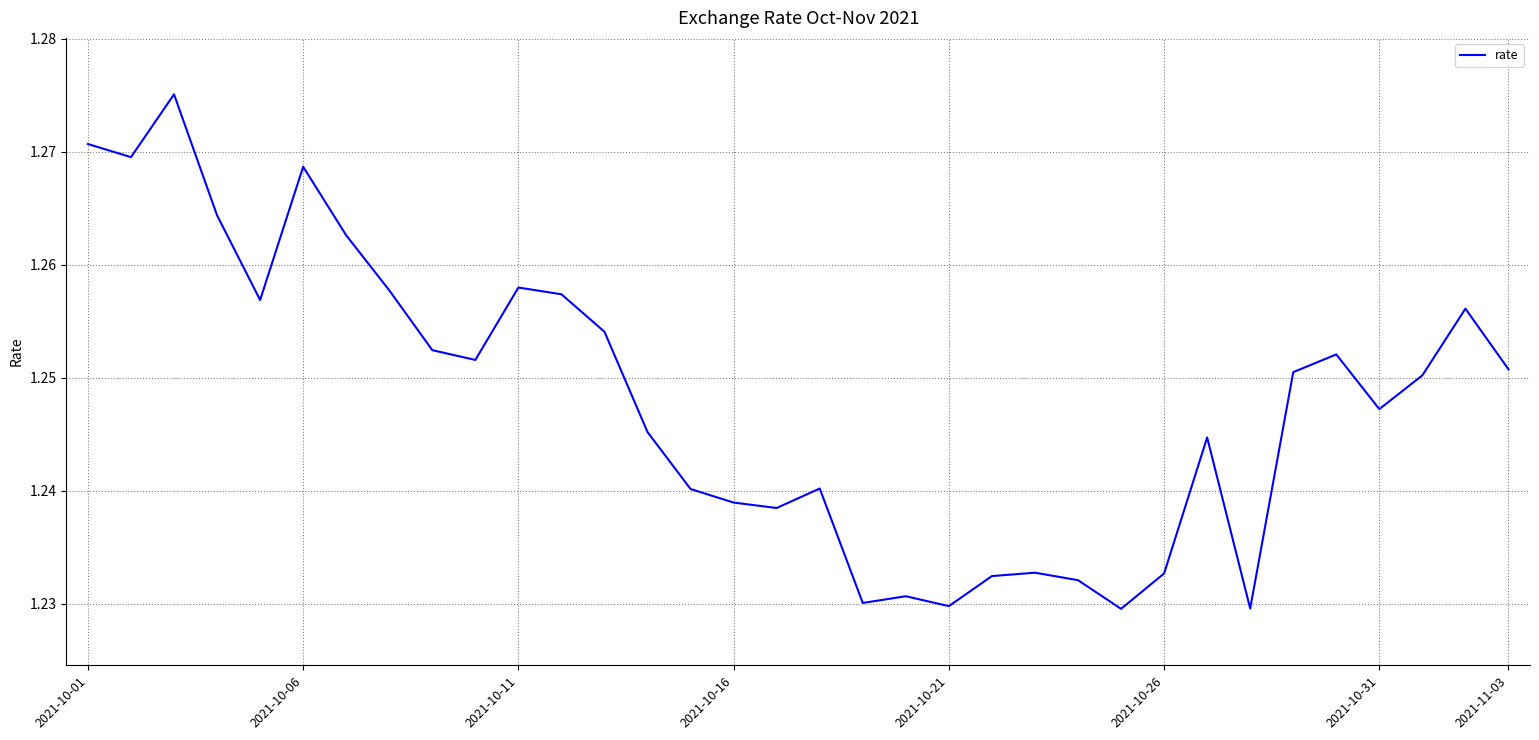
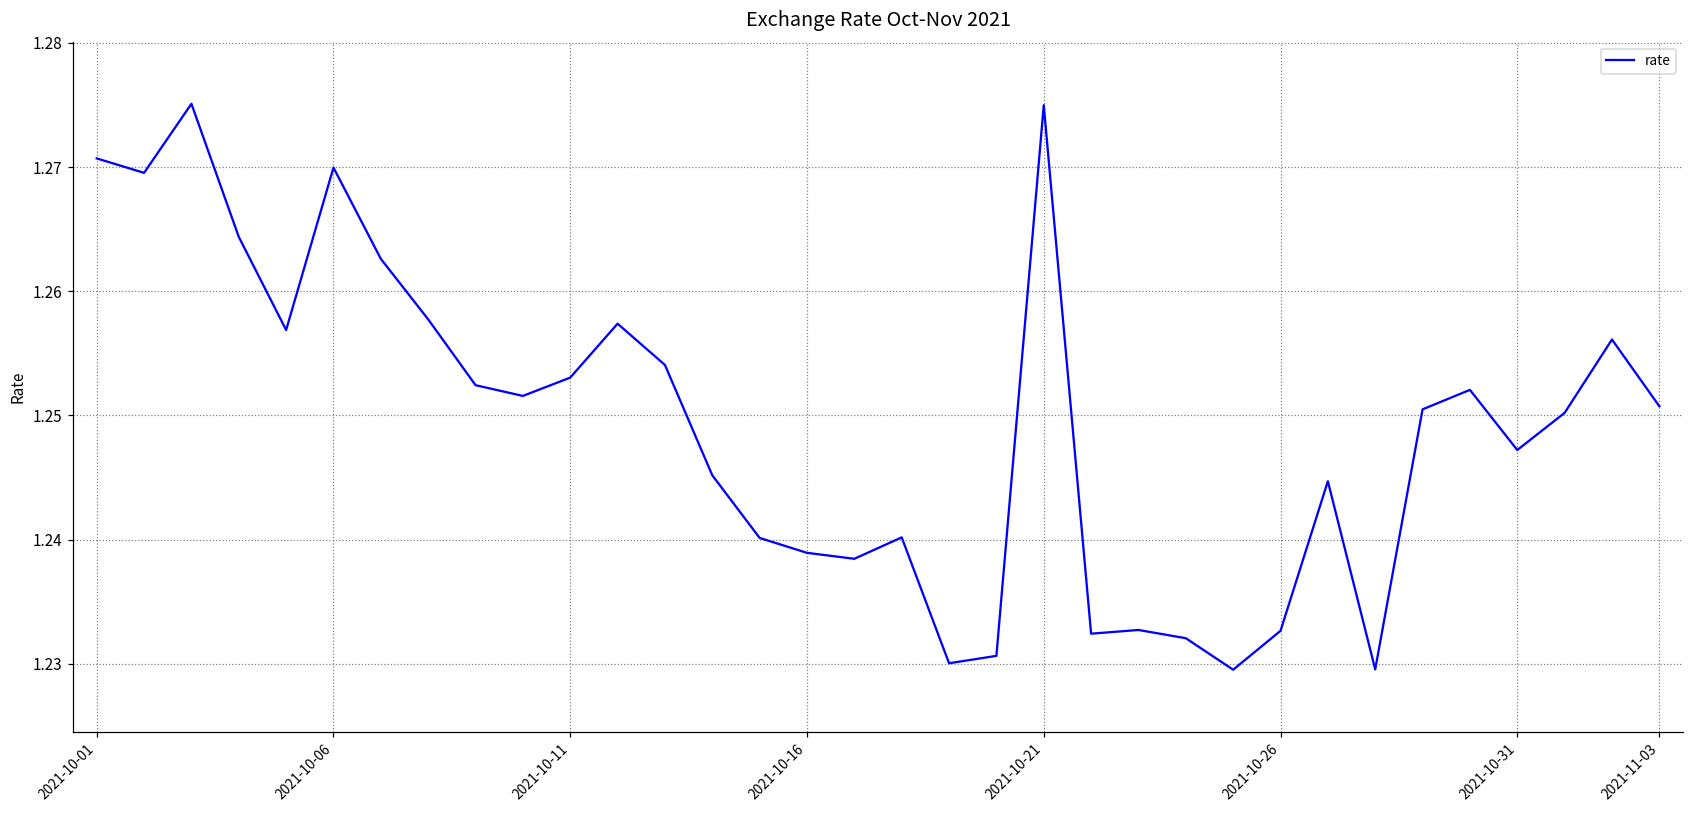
2021-10-06: 1.2687 -> 1.2700
2021-10-11: 1.2580 -> 1.2531
2021-10-21: 1.2298 -> 1.2750
